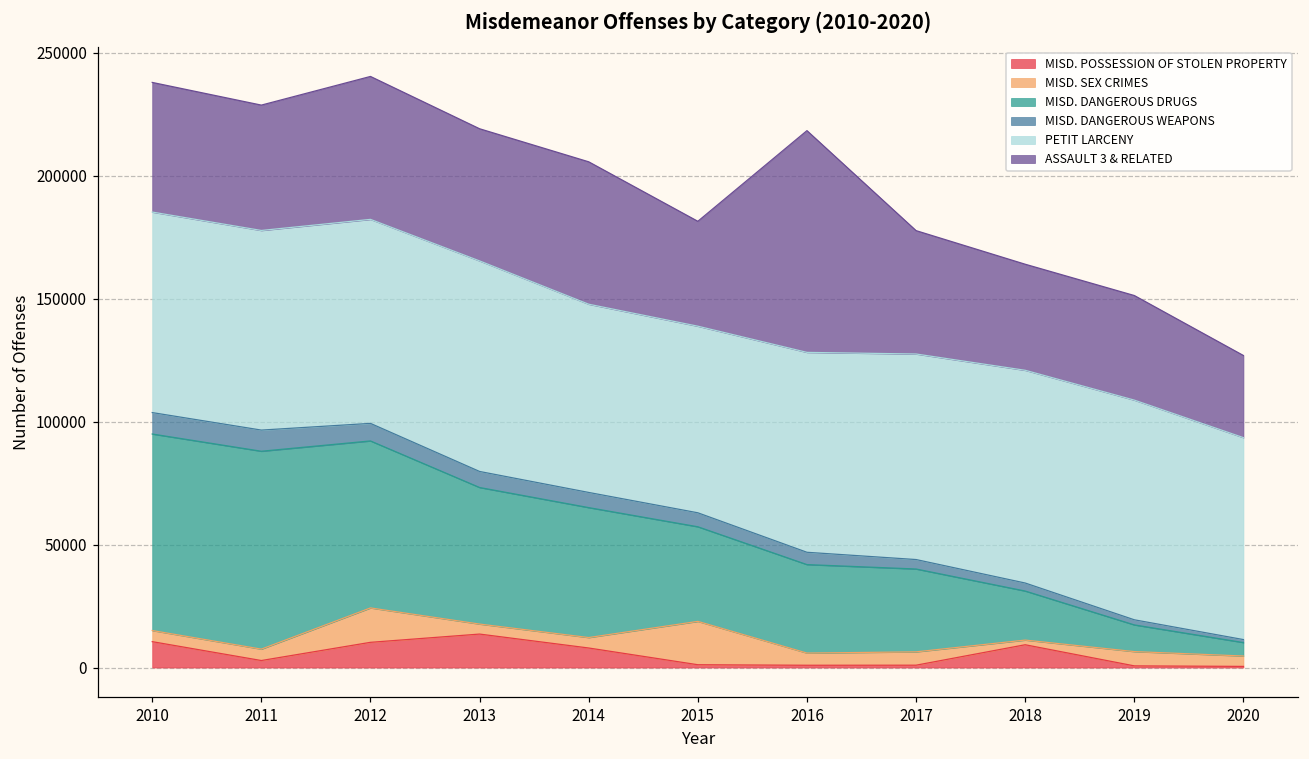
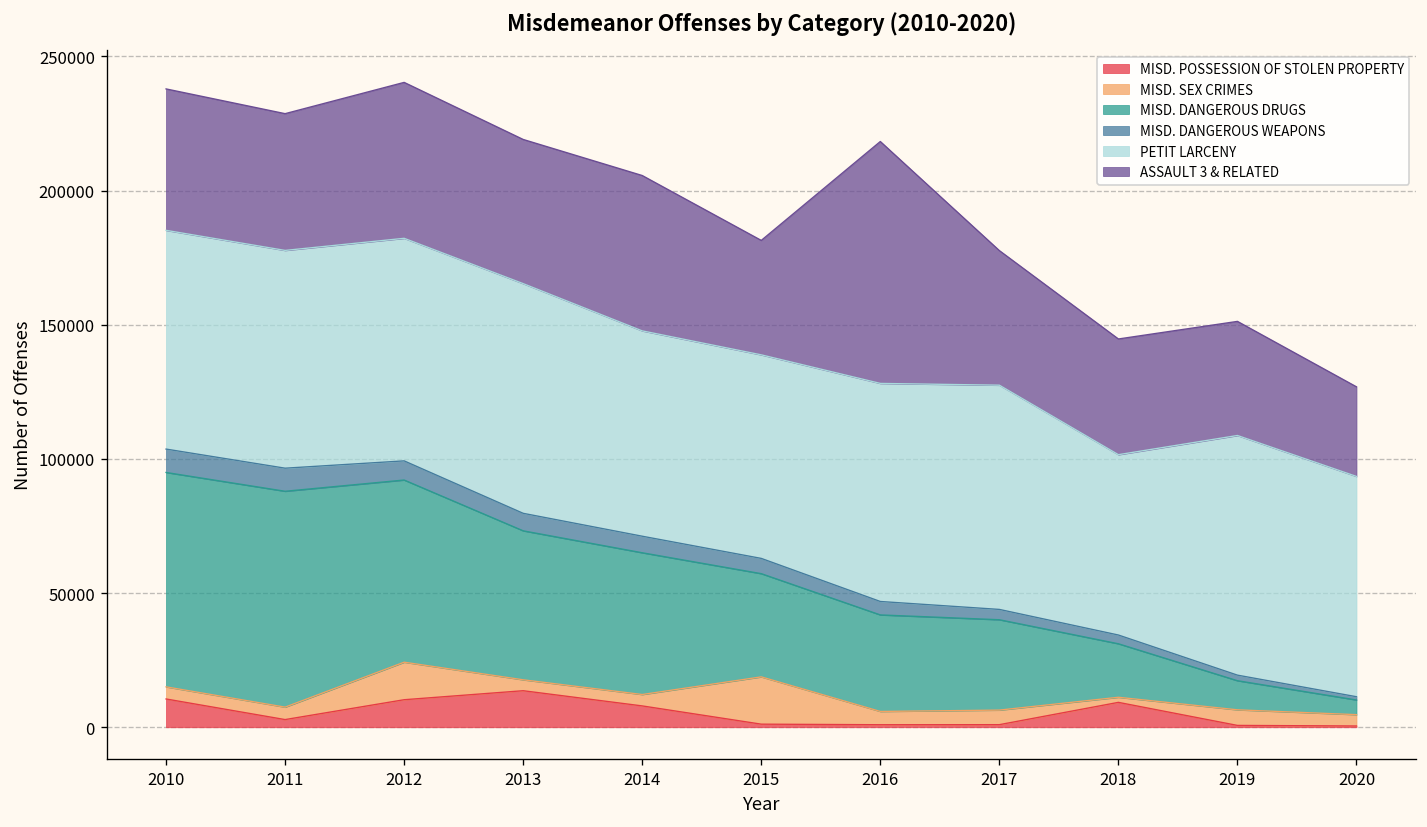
PETIT LARCENY, 2018: 86000 -> 67000
